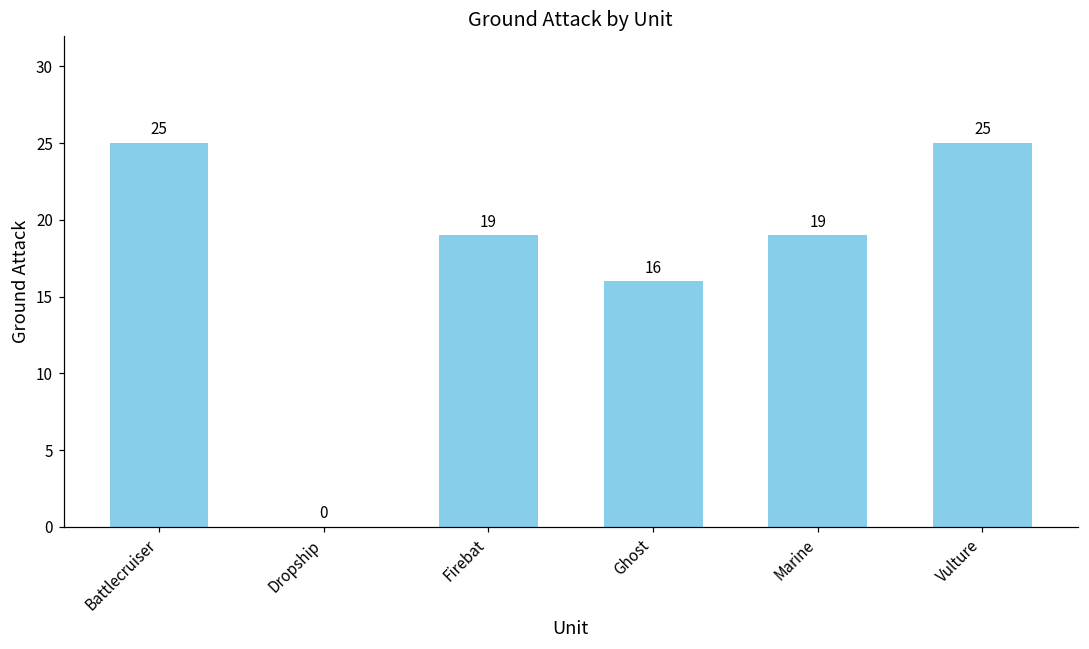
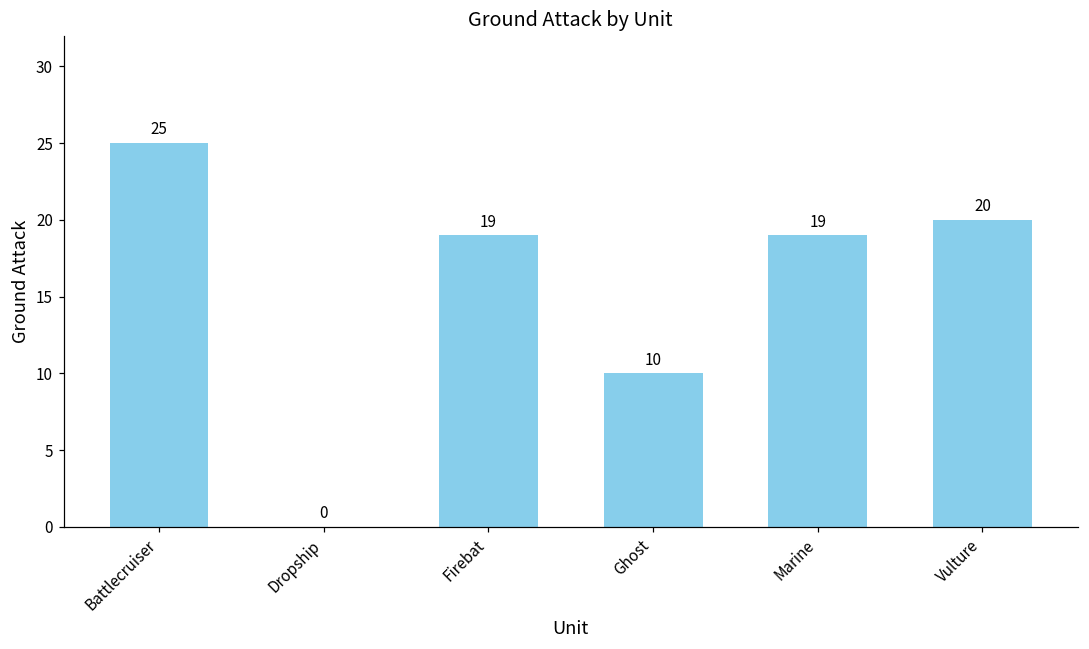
Ghost: 16 -> 10
Vulture: 25 -> 20
